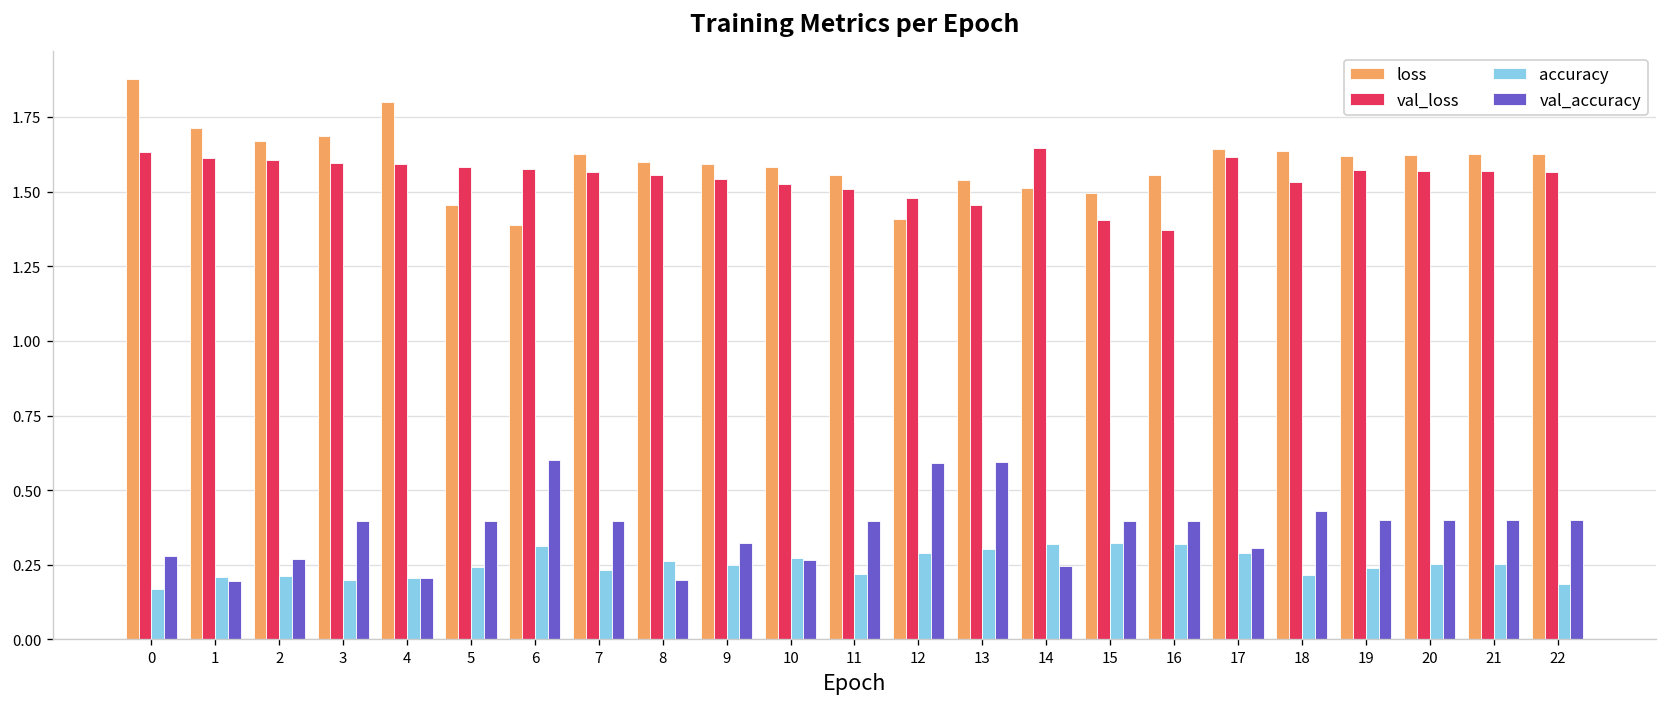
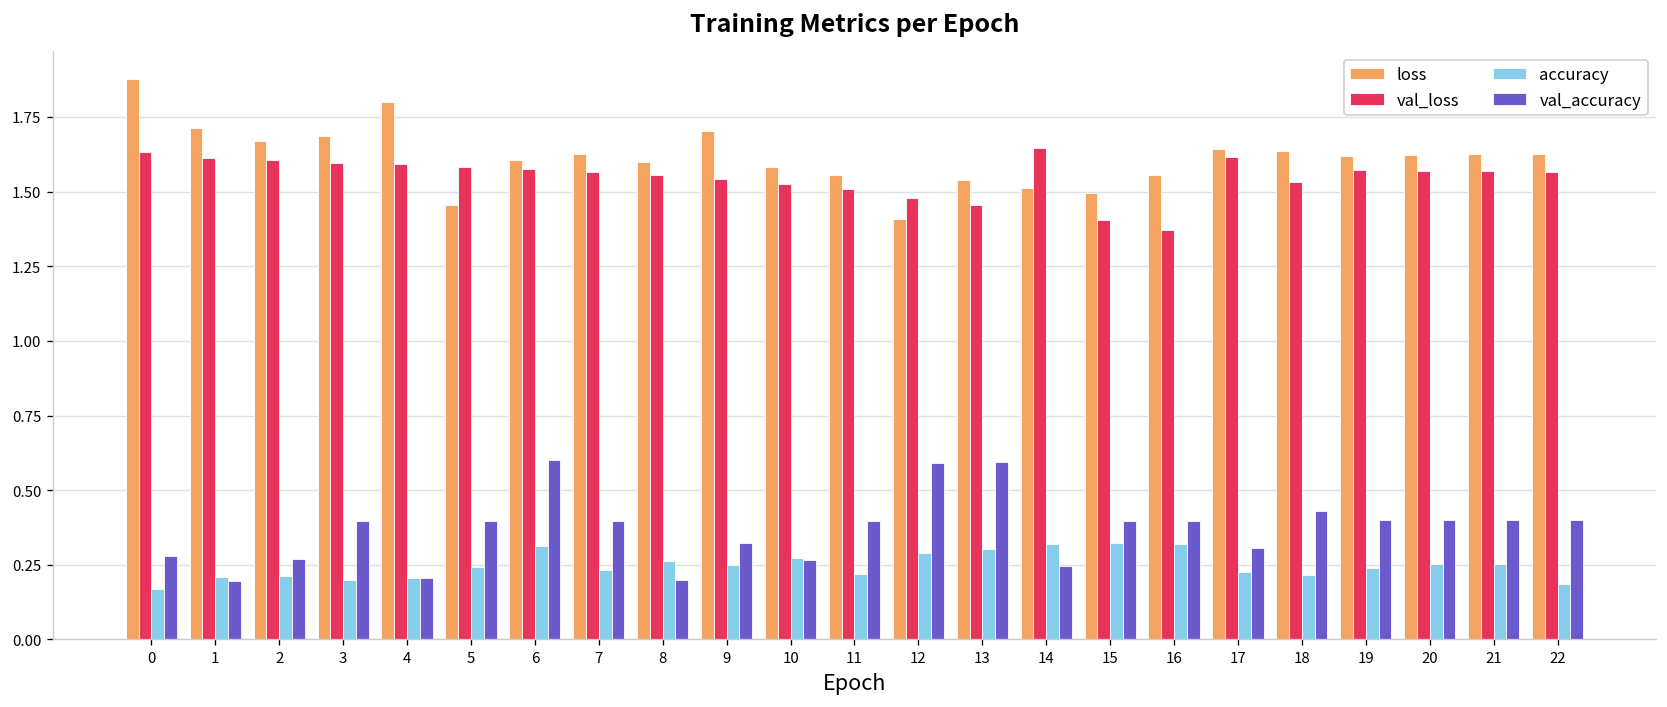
loss, 6: 1.39 -> 1.61
loss, 9: 1.59 -> 1.70
accuracy, 17: 0.29 -> 0.23
